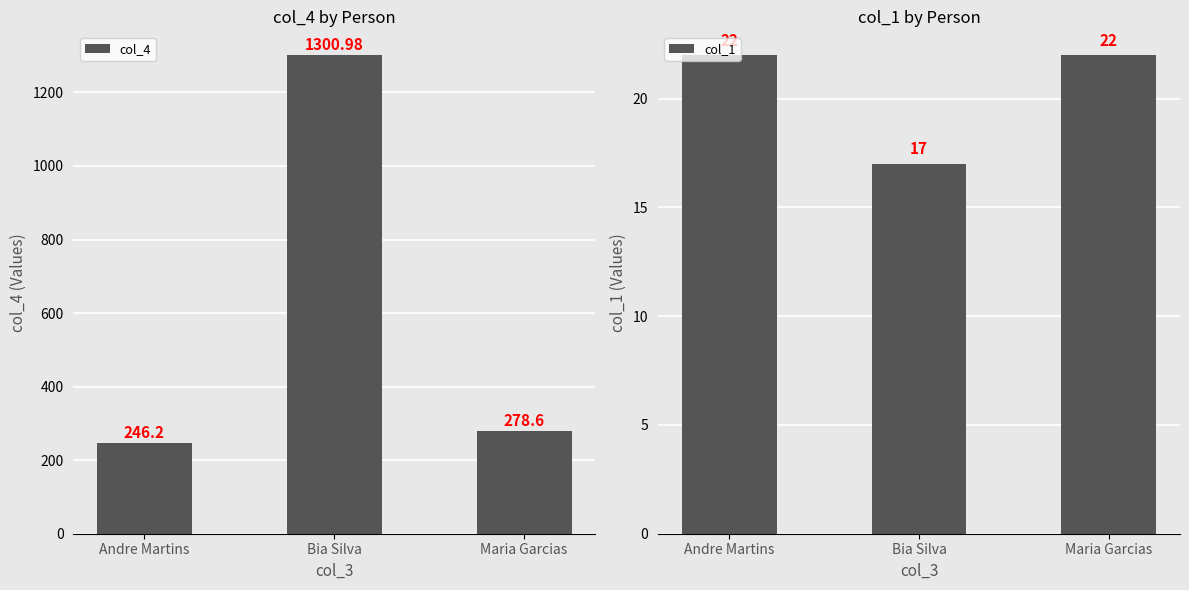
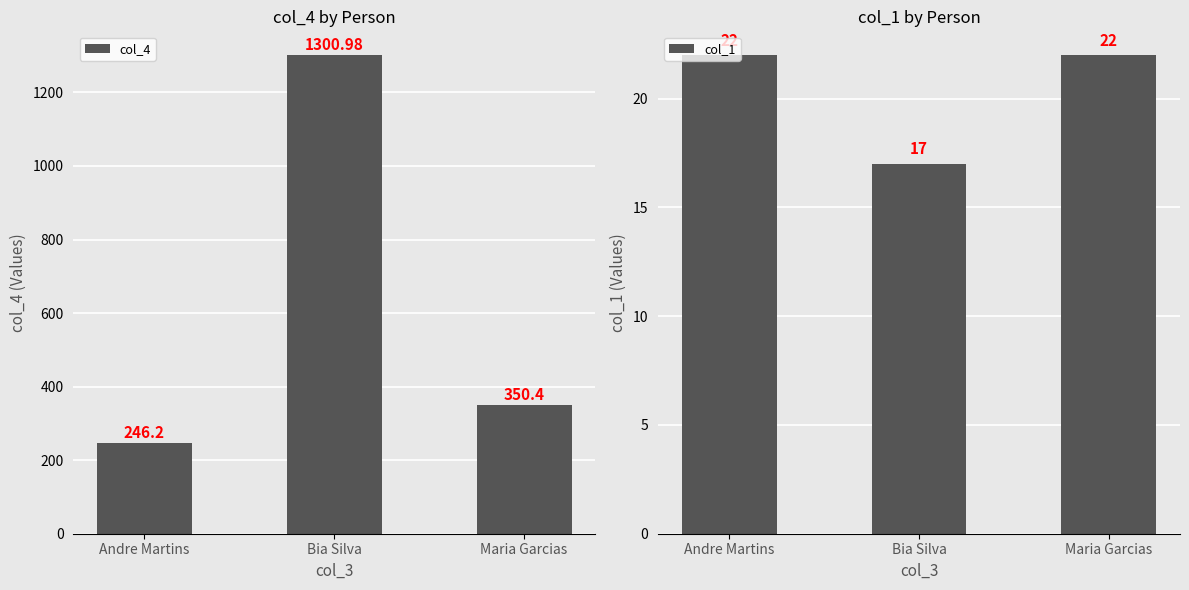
col_4 by Person, Maria Garcias: 278.6 -> 350.4
